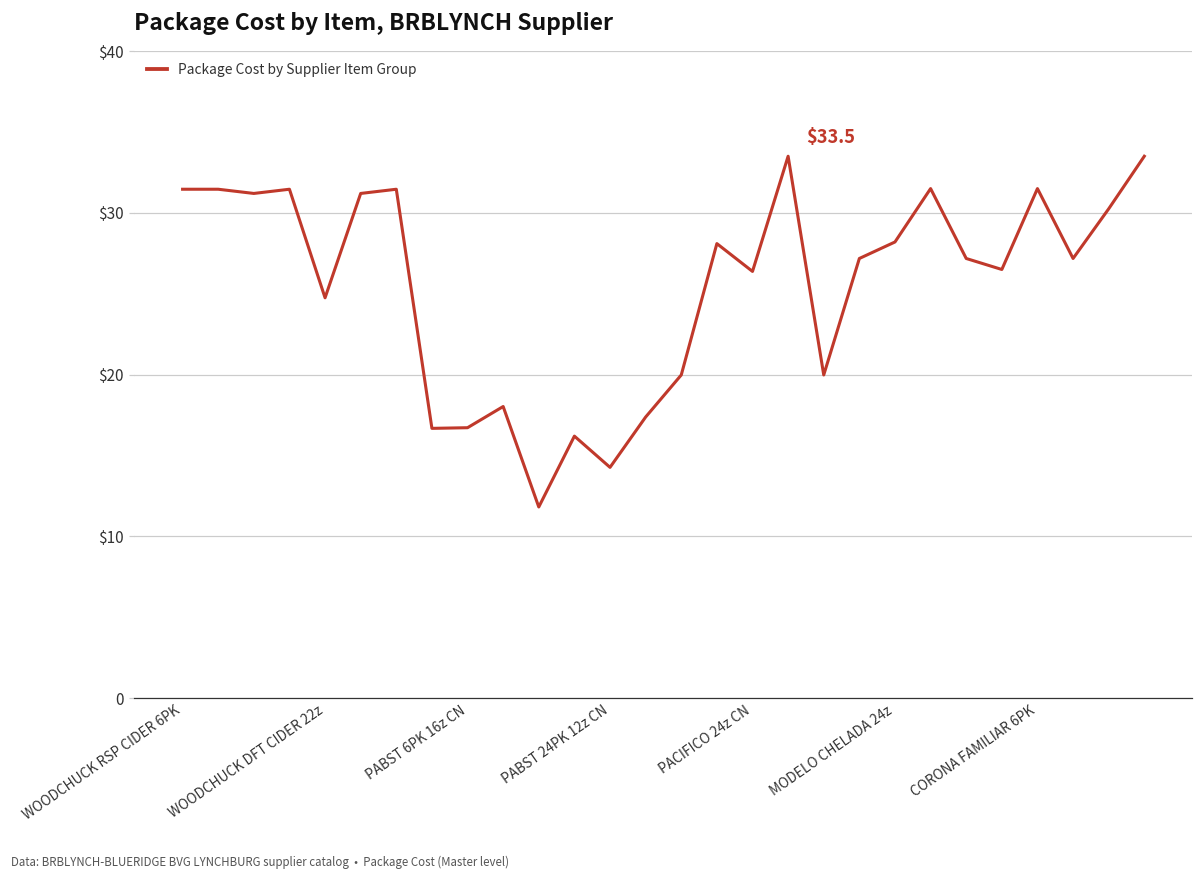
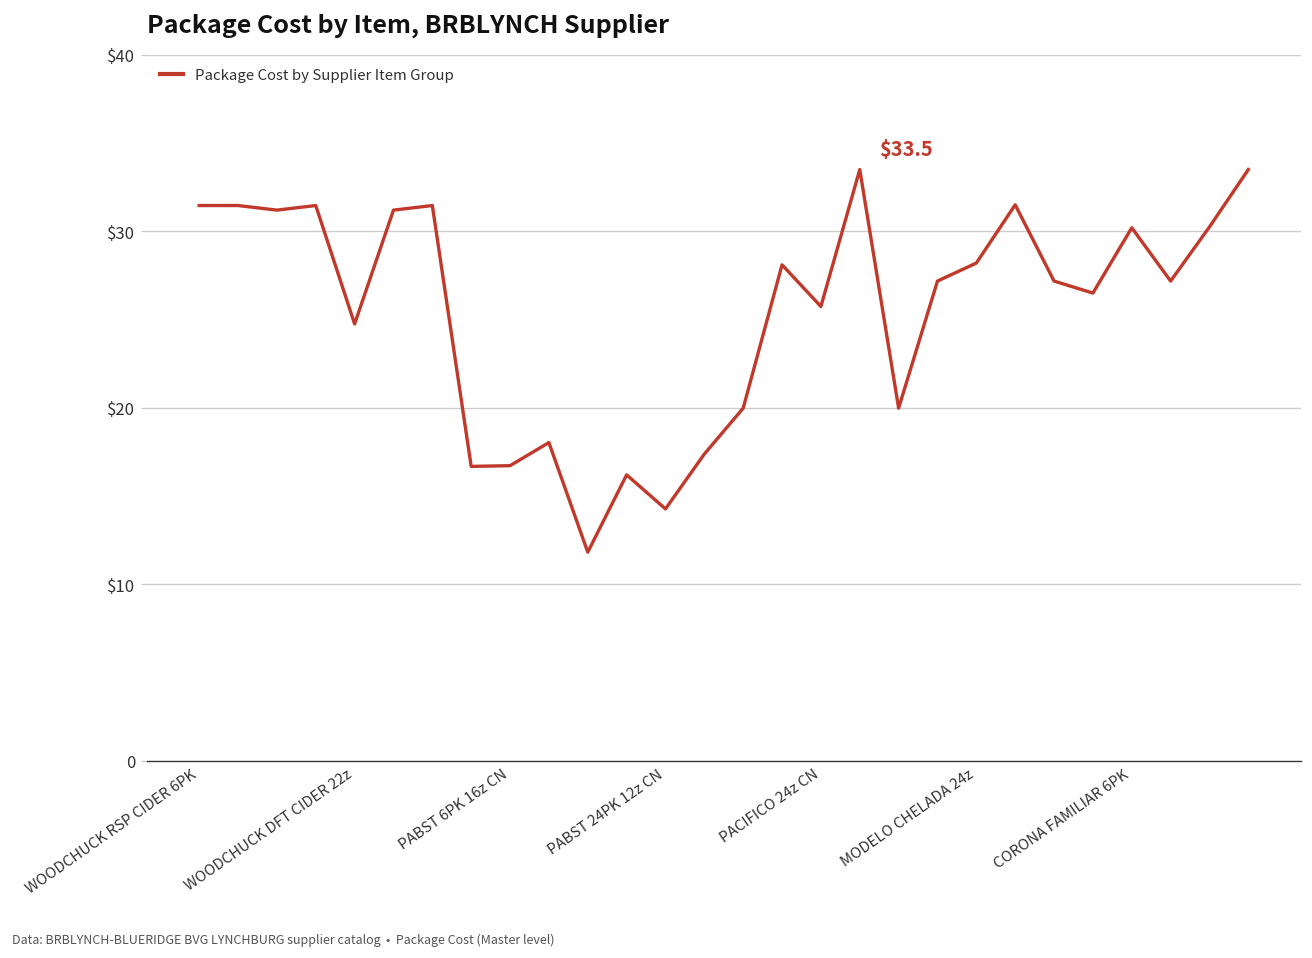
PACIFICO 24z CN: $26.4 -> $25.7
CORONA FAMILIAR 6PK: $31.5 -> $30.2
